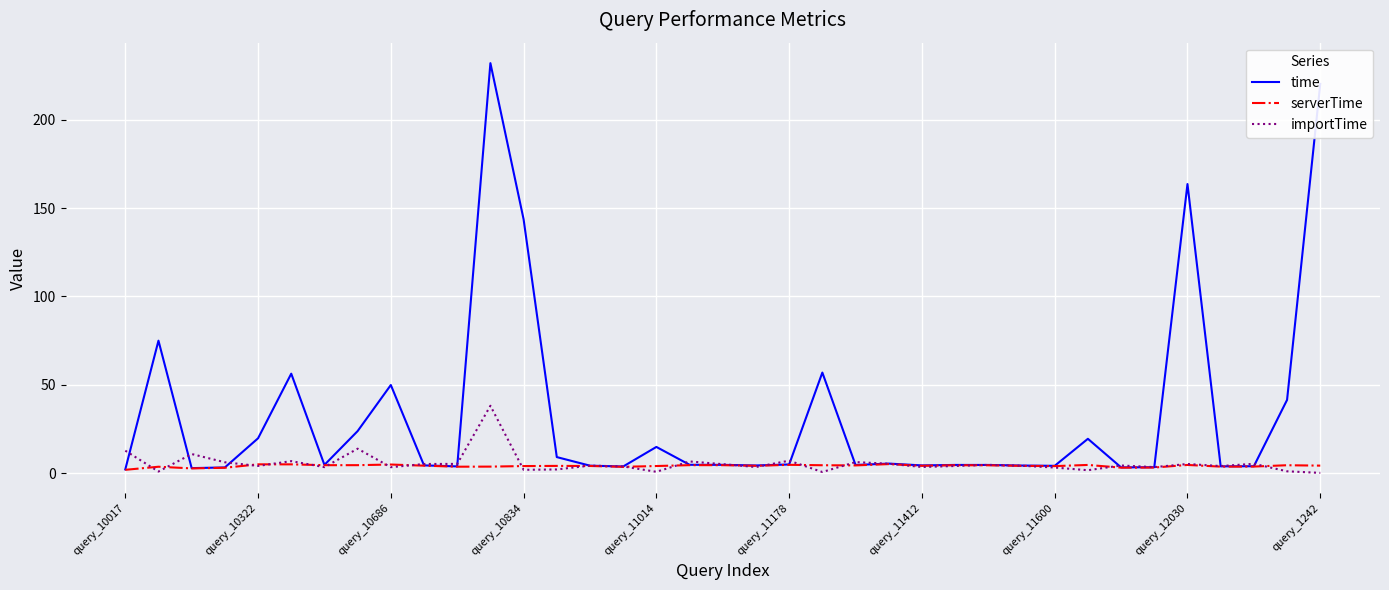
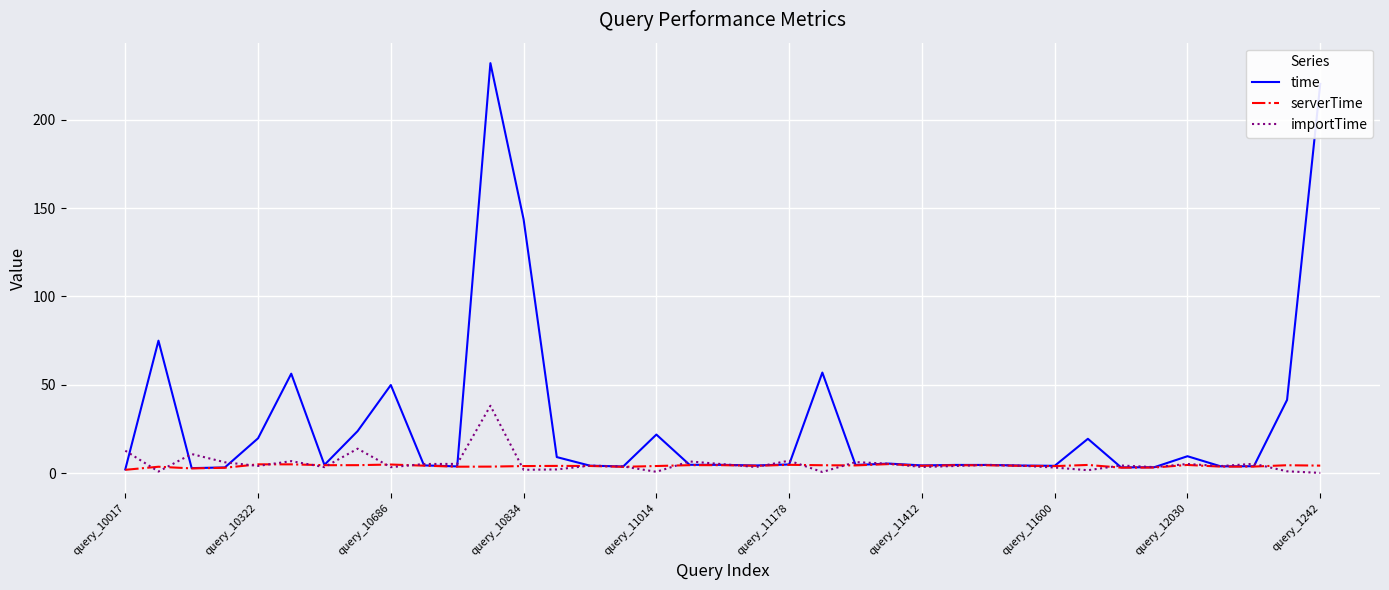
time, query_11014: 15 -> 22
time, query_12030: 164 -> 10
